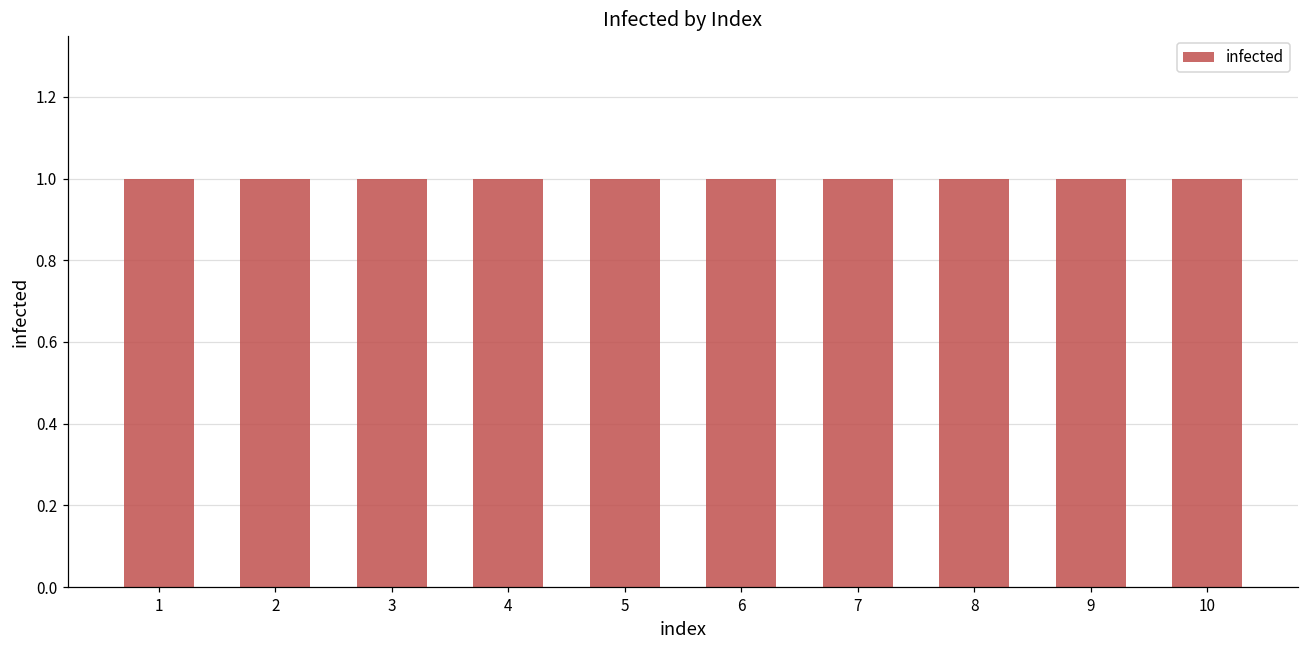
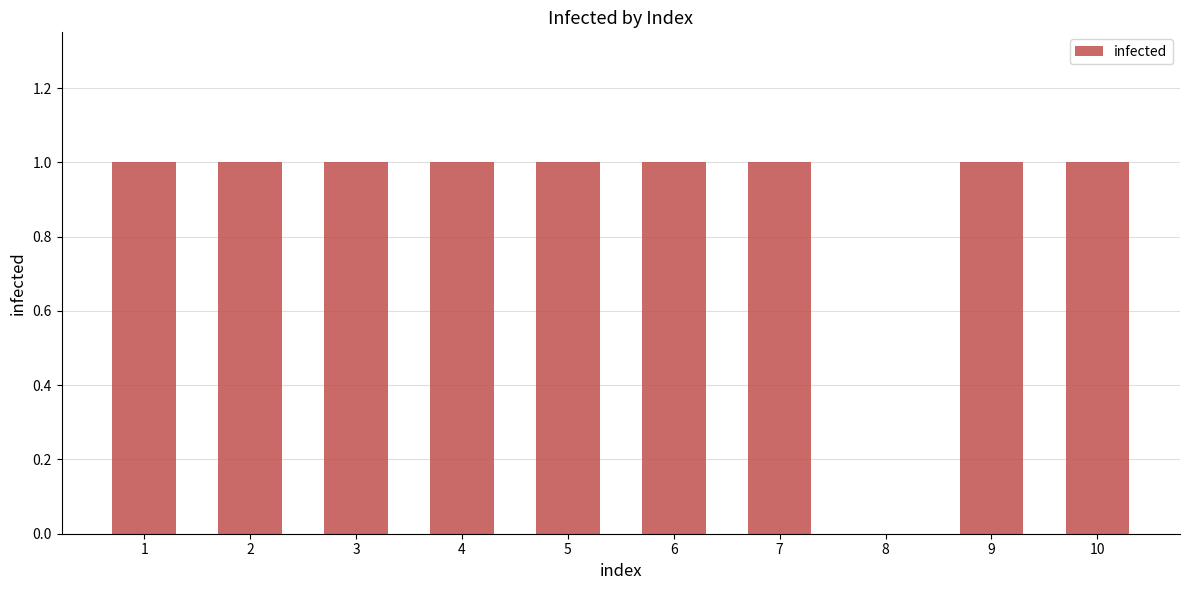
8: 1 -> 0
